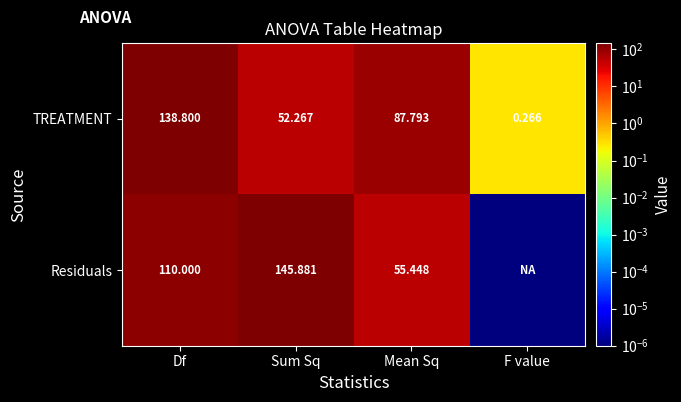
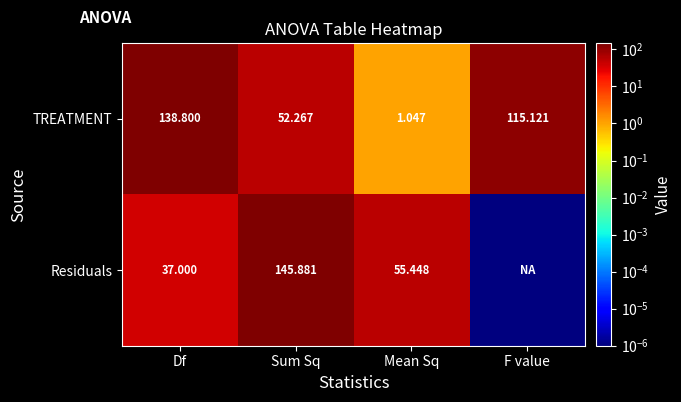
TREATMENT, Mean Sq: 87.793 -> 1.047
TREATMENT, F value: 0.266 -> 115.121
Residuals, Df: 110.000 -> 37.000
